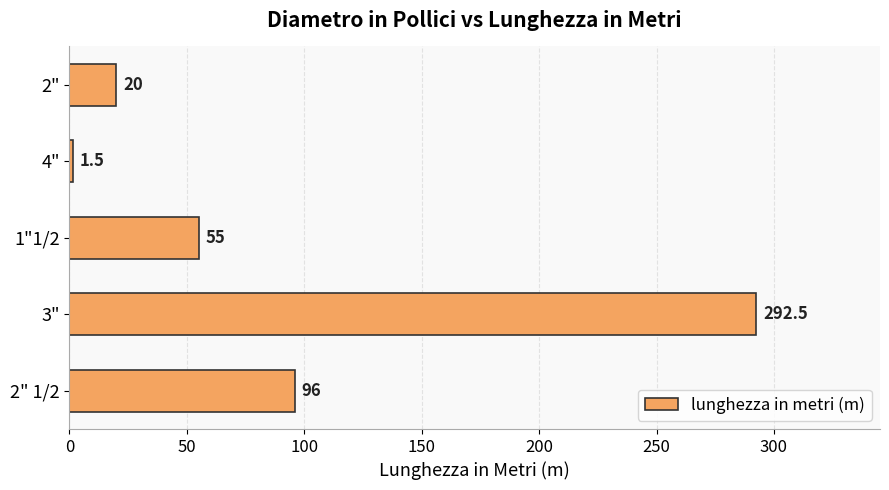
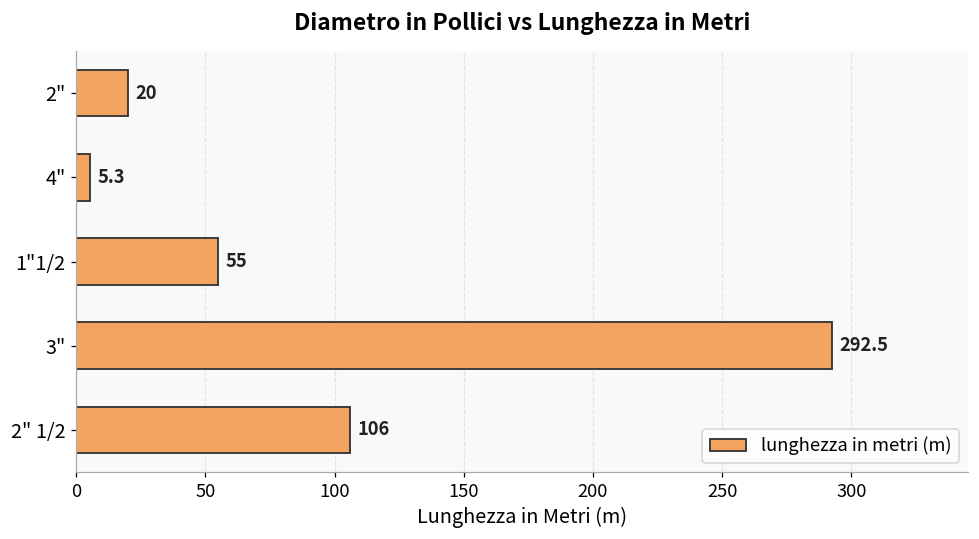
4": 1.5 -> 5.3
2" 1/2: 96 -> 106
